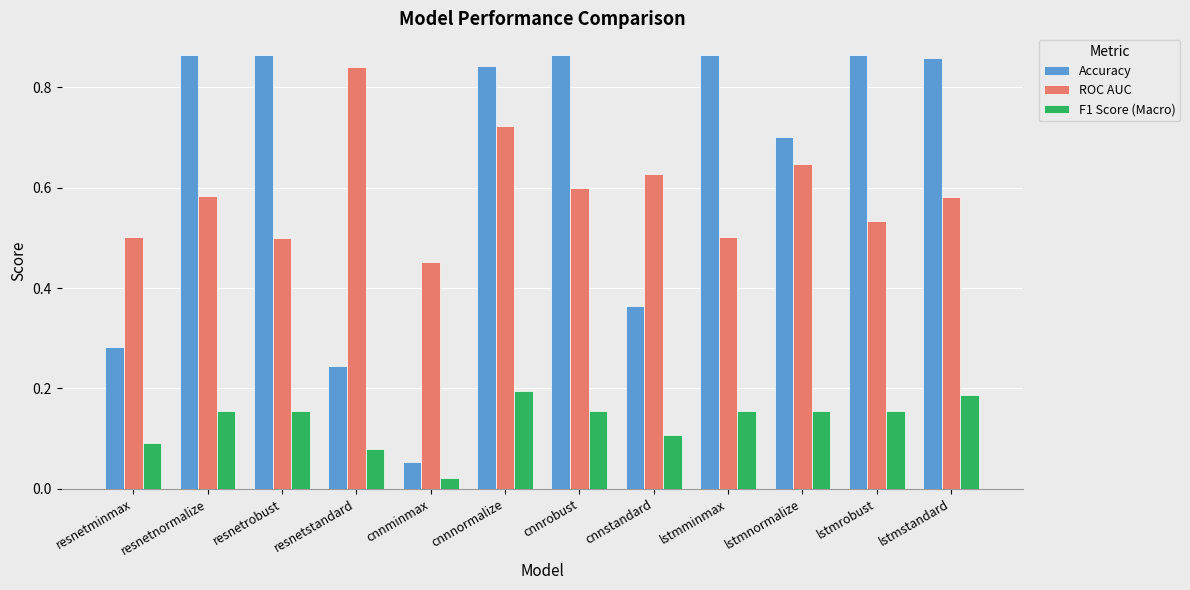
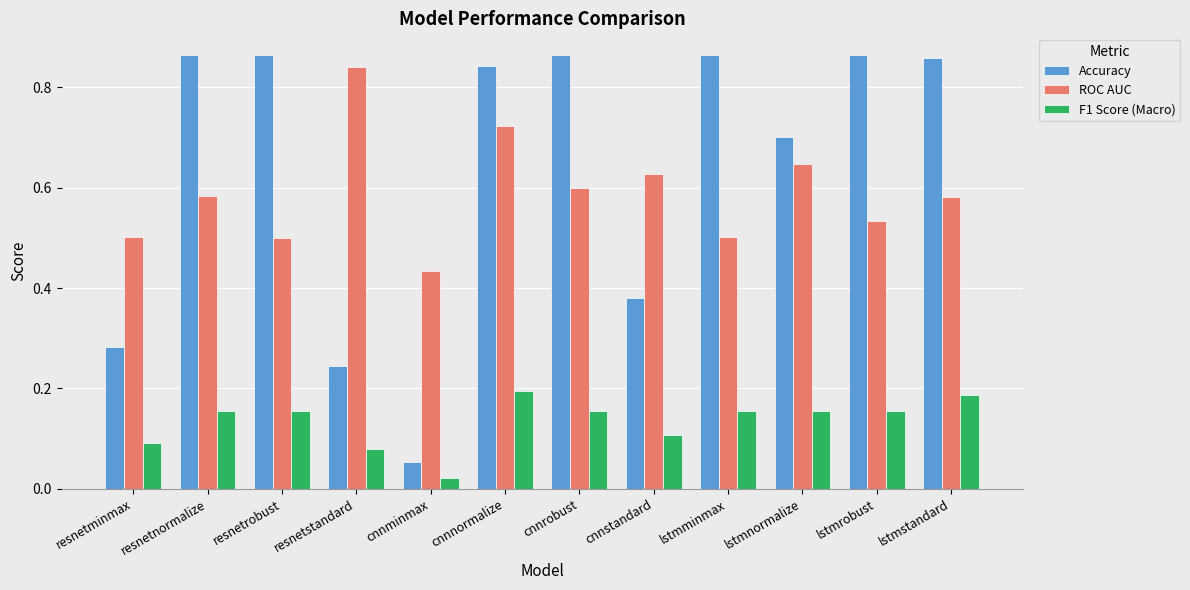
ROC AUC, cnnminmax: 0.45 -> 0.43
Accuracy, cnnstandard: 0.36 -> 0.38
